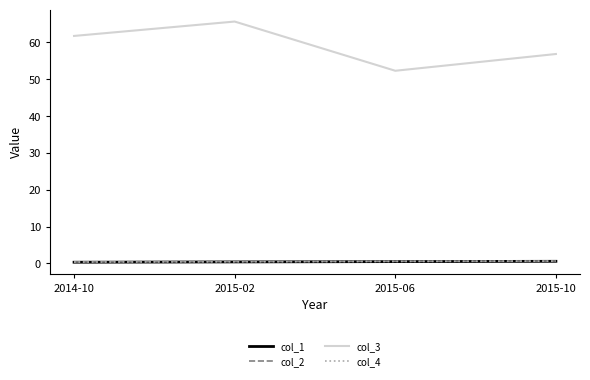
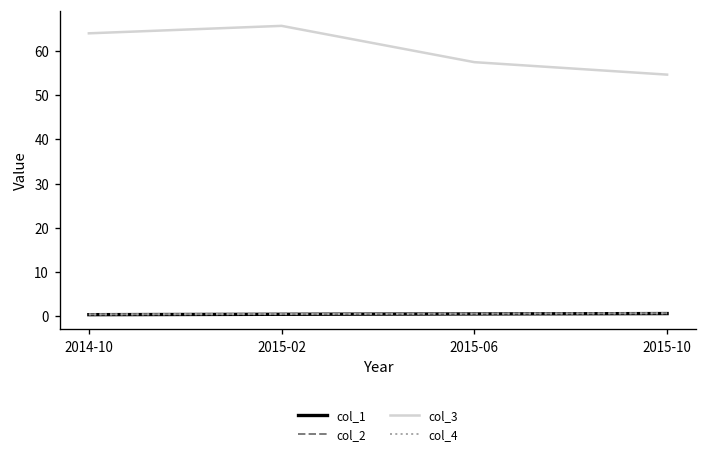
col_3, 2014-10: 62 -> 64
col_3, 2015-06: 52 -> 57
col_3, 2015-10: 57 -> 55
